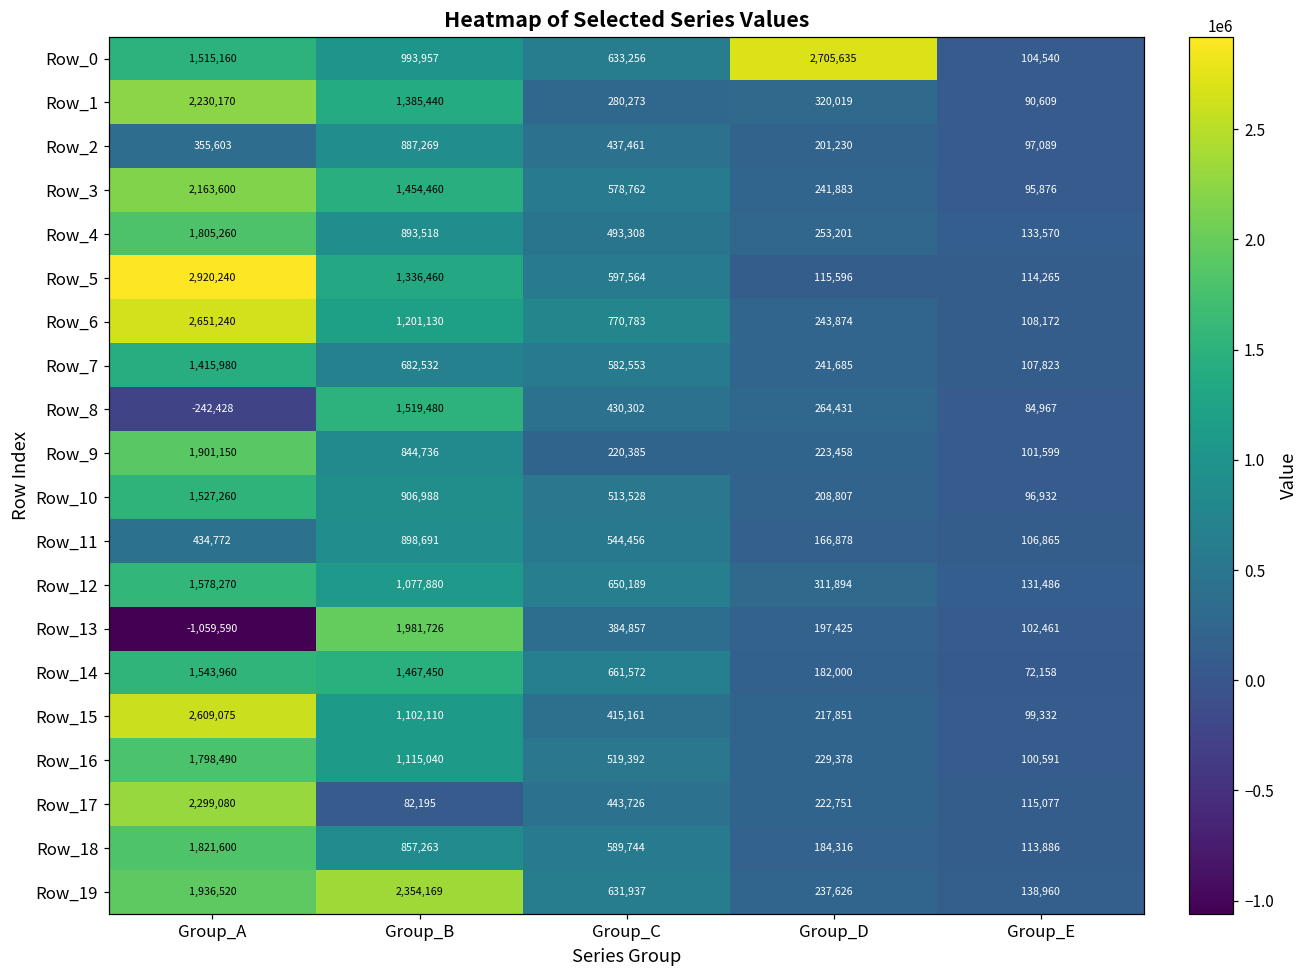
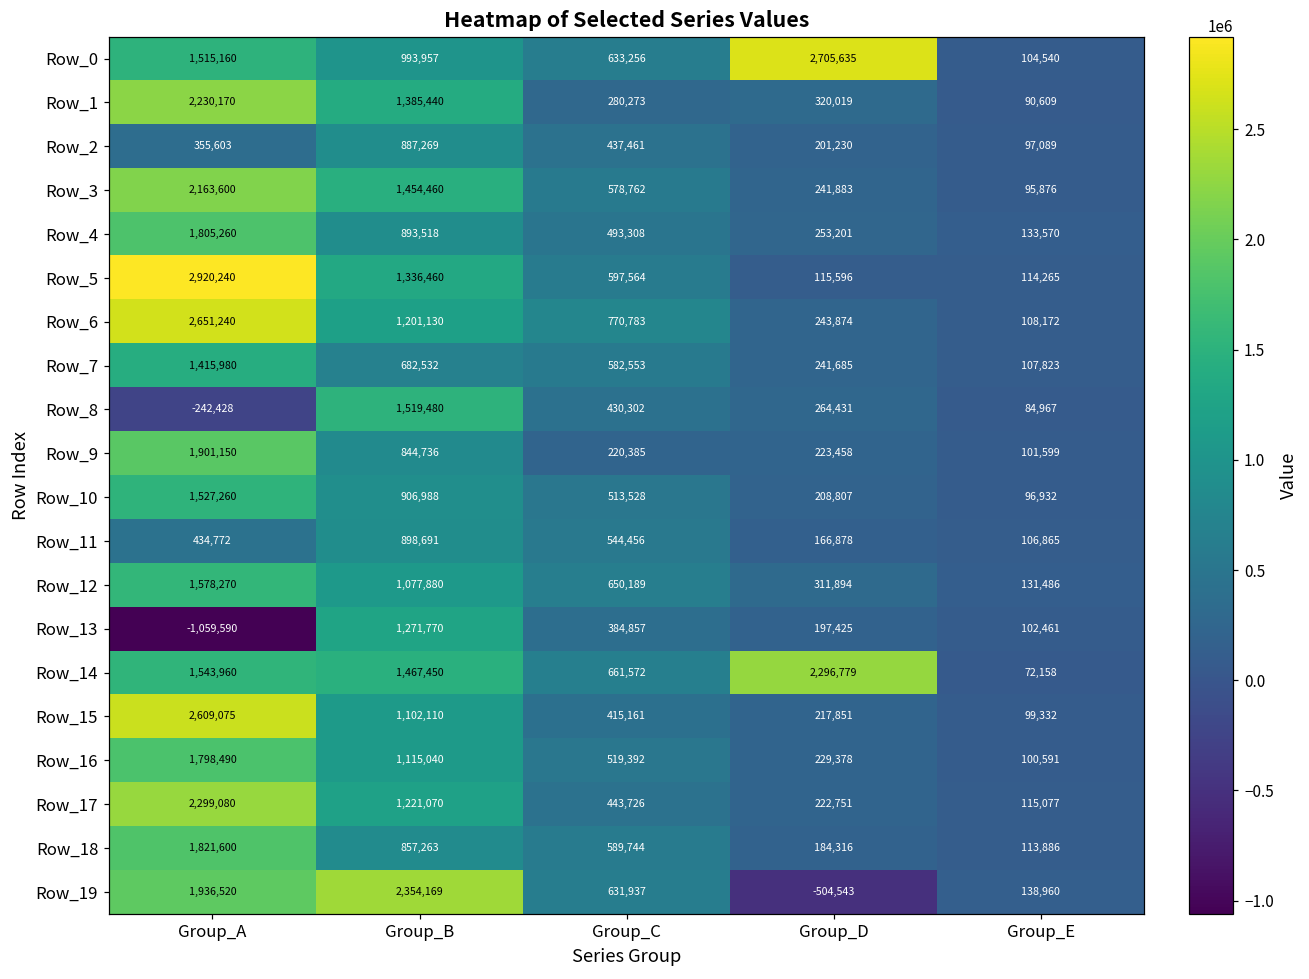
Row_13, Group_B: 1,981,726 -> 1,271,770
Row_14, Group_D: 182,000 -> 2,296,779
Row_17, Group_B: 82,195 -> 1,221,070
Row_19, Group_D: 237,626 -> -504,543
